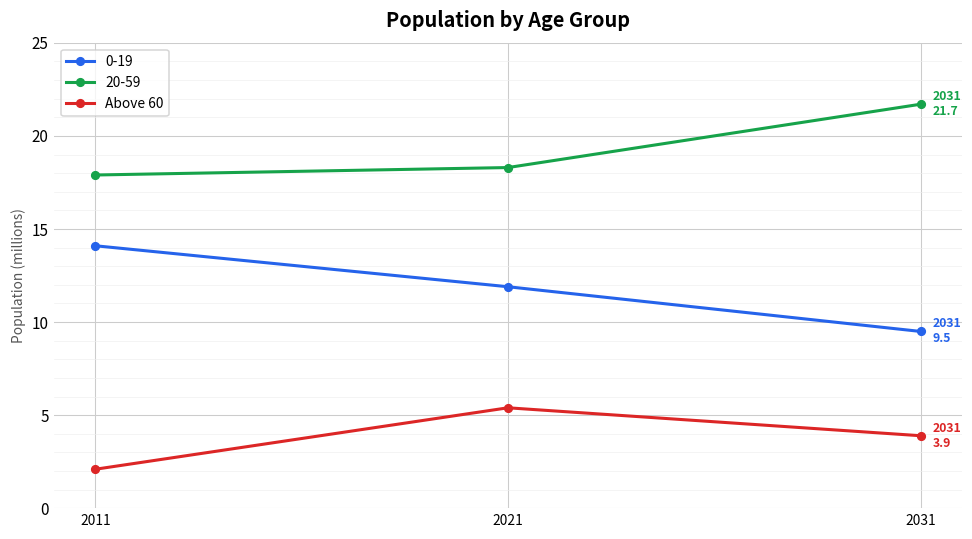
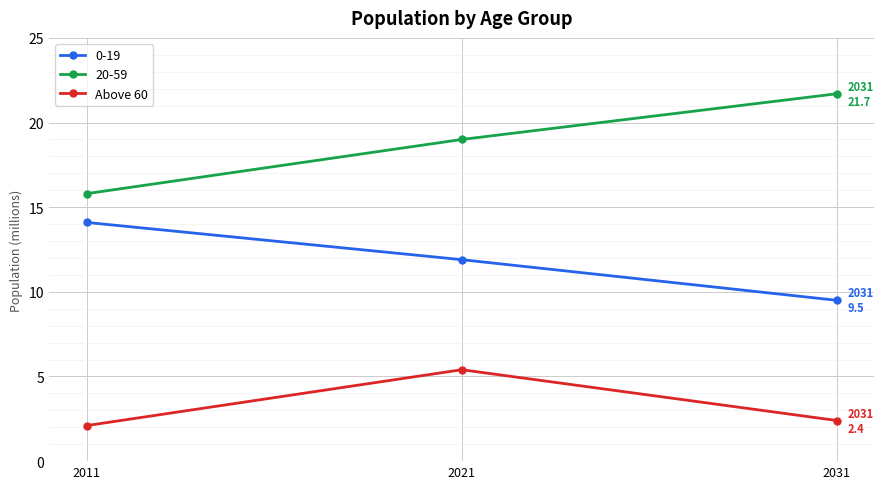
20-59, 2011: 17.9 -> 15.8
20-59, 2021: 18.3 -> 19.0
Above 60, 2031: 3.9 -> 2.4
